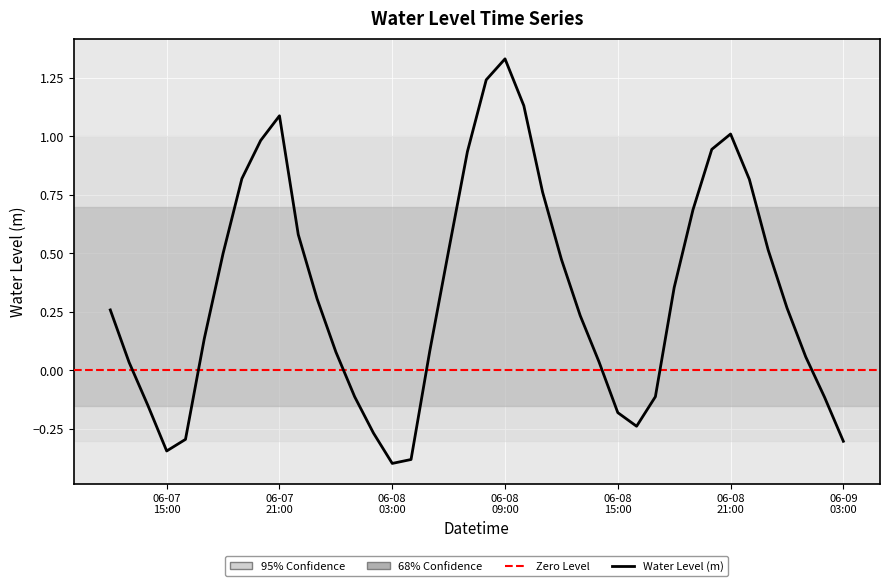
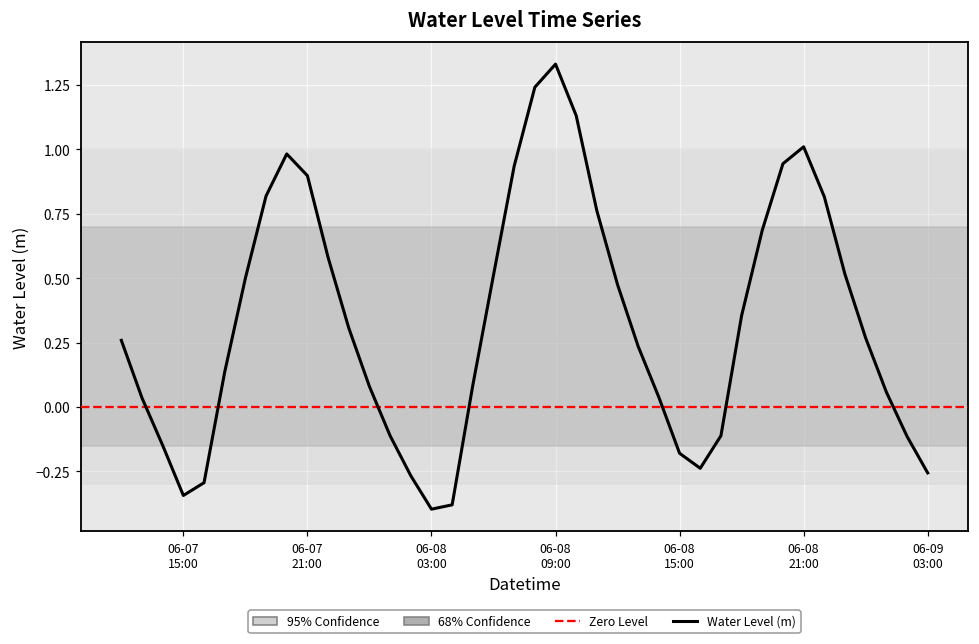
06-07 21:00: 1.09 -> 0.90
06-09 03:00: -0.30 -> -0.26
